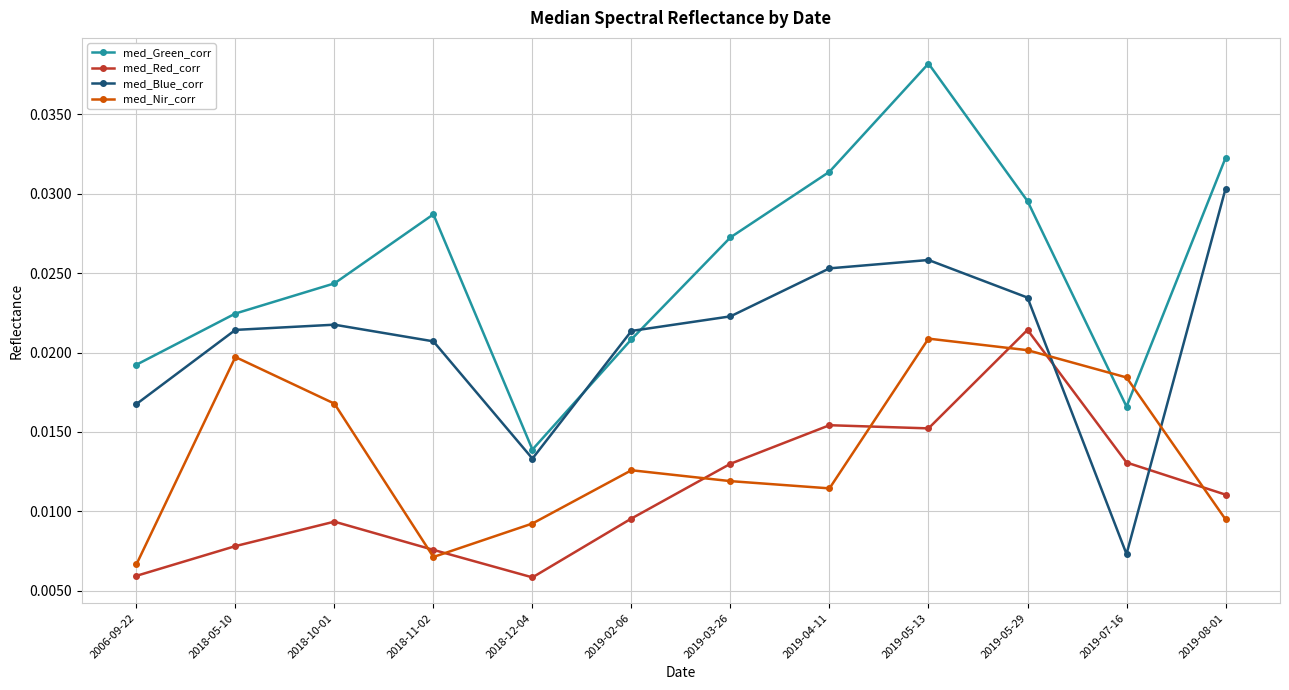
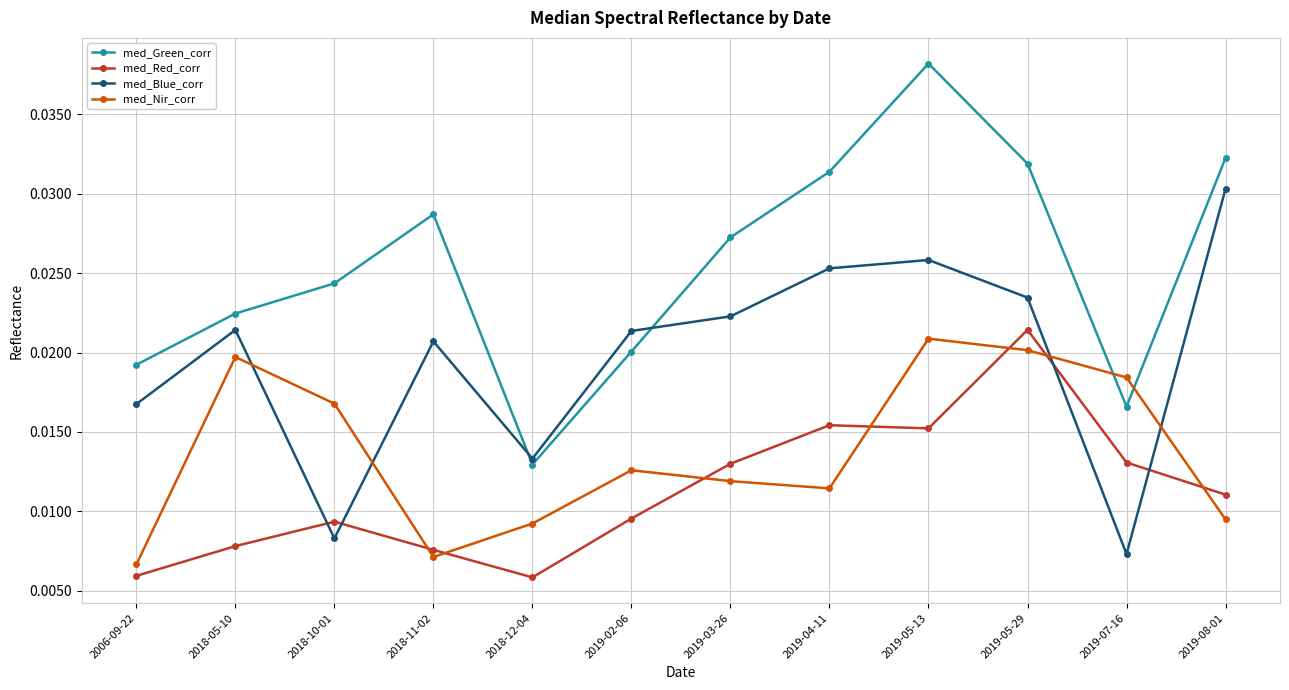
med_Blue_corr, 2018-10-01: 0.0218 -> 0.0083
med_Green_corr, 2018-12-04: 0.0139 -> 0.0130
med_Green_corr, 2019-02-06: 0.0208 -> 0.0201
med_Green_corr, 2019-05-29: 0.0295 -> 0.0319
